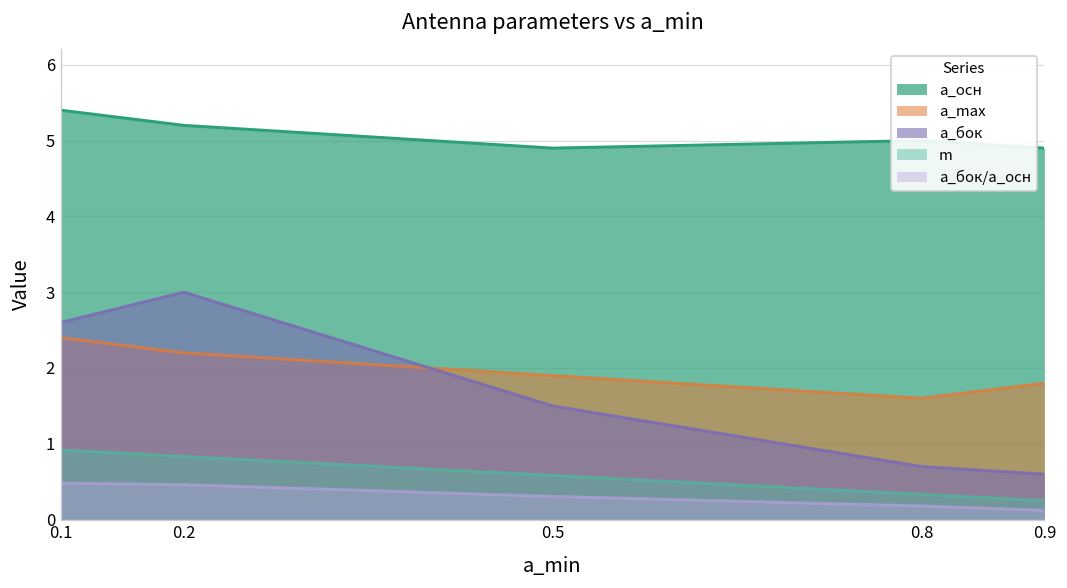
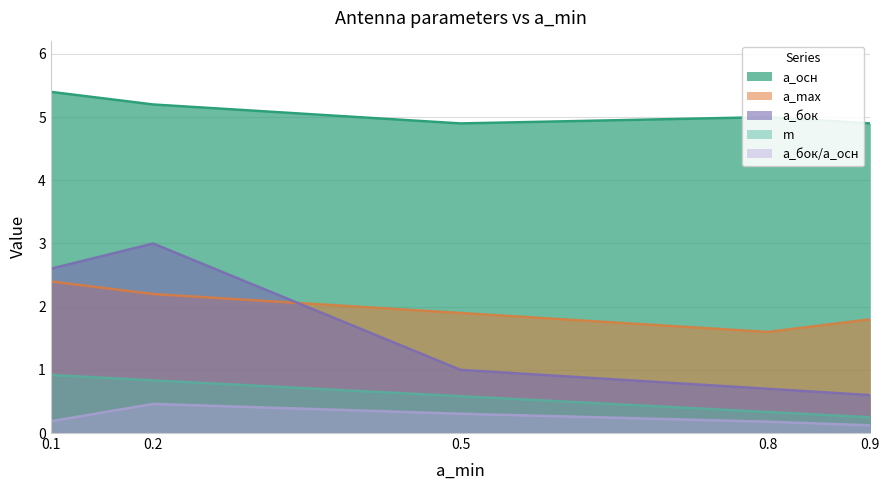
a_бок/a_осн, 0.1: 0.5 -> 0.2
a_бок, 0.5: 1.5 -> 1.0
